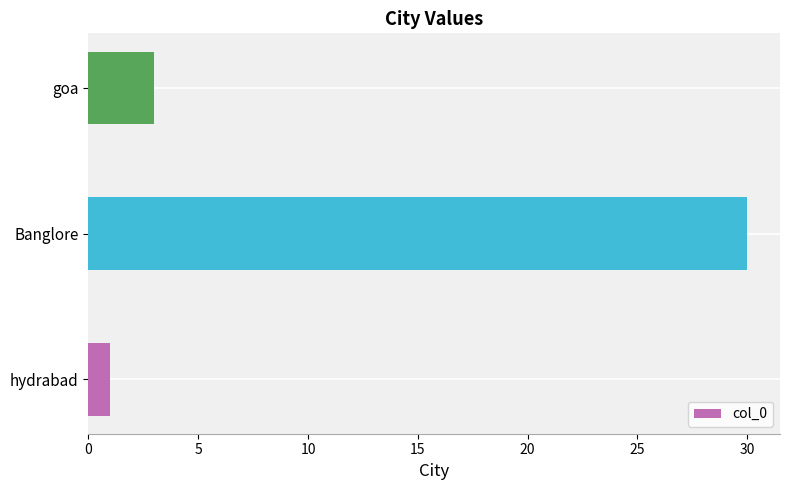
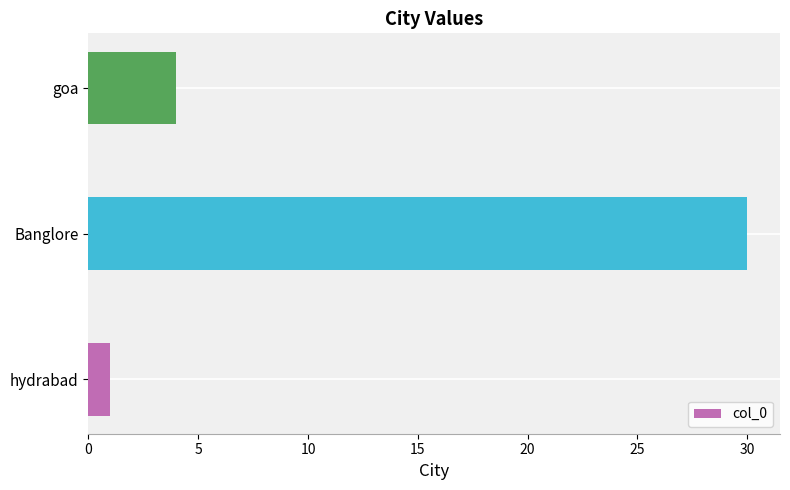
goa: 3 -> 4
